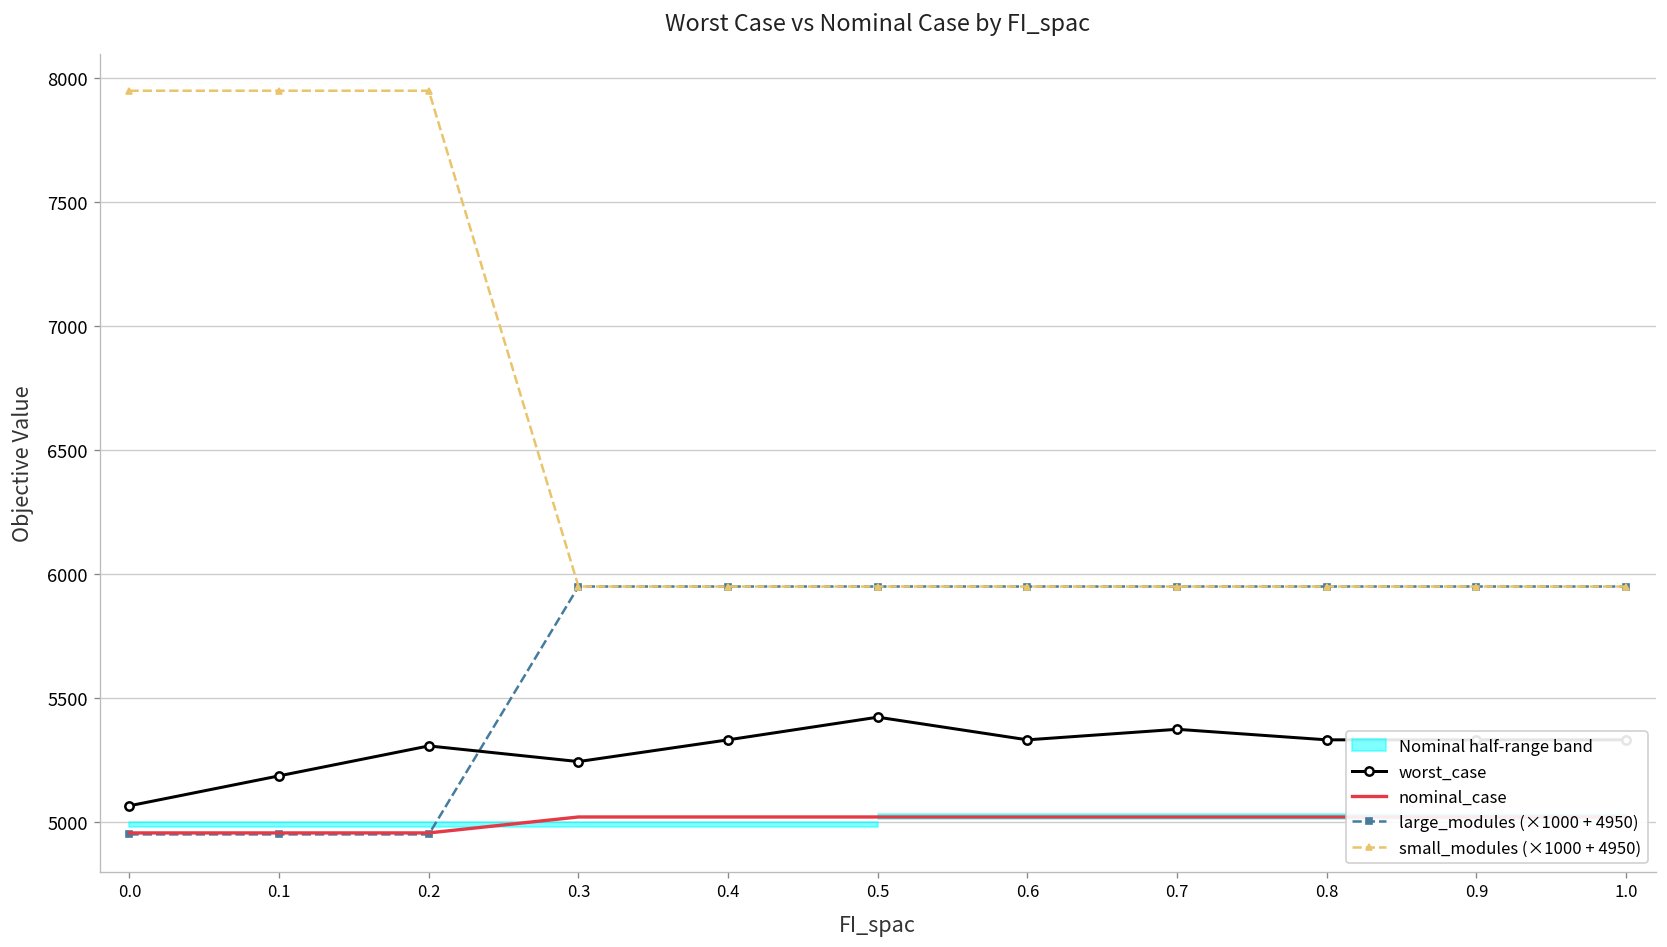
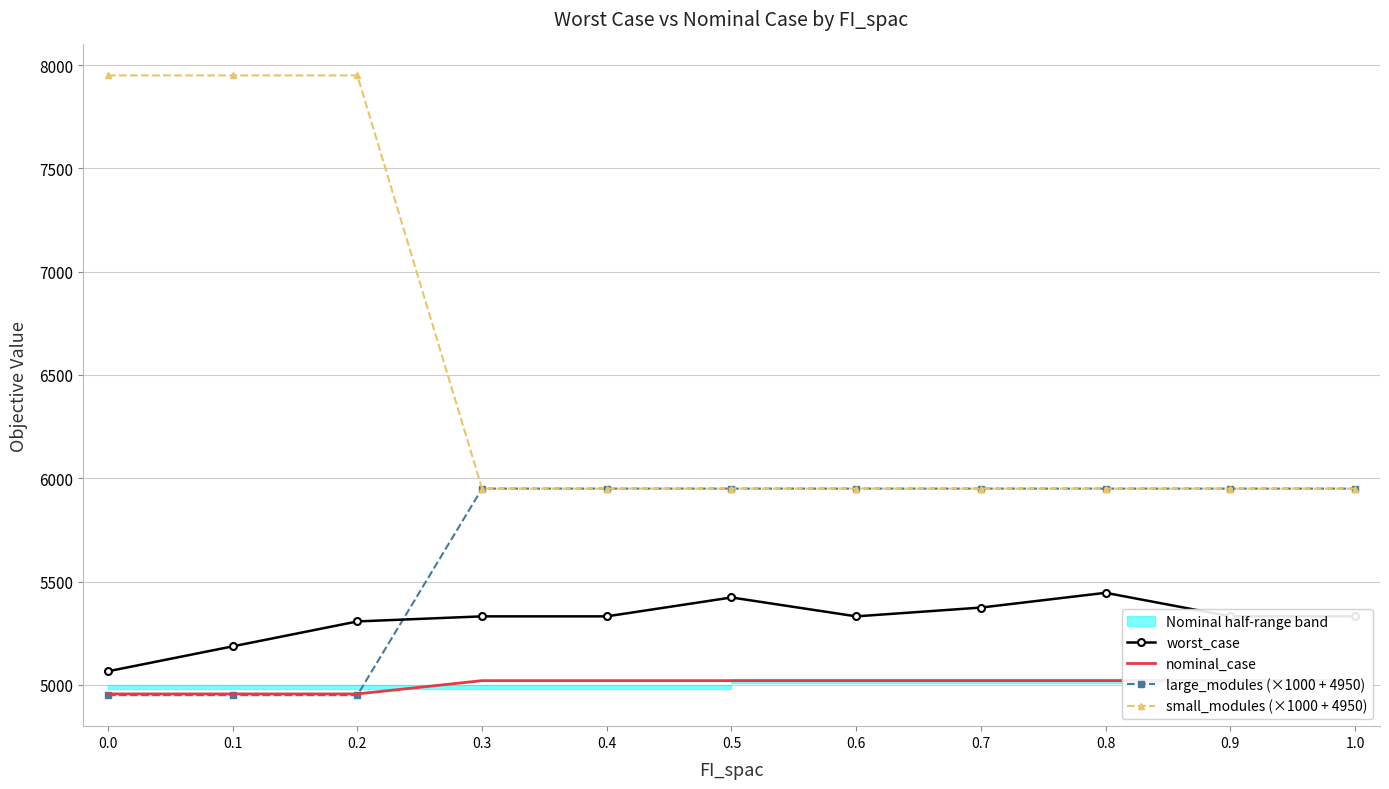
worst_case, 0.3: 5240 -> 5330
worst_case, 0.8: 5330 -> 5450
